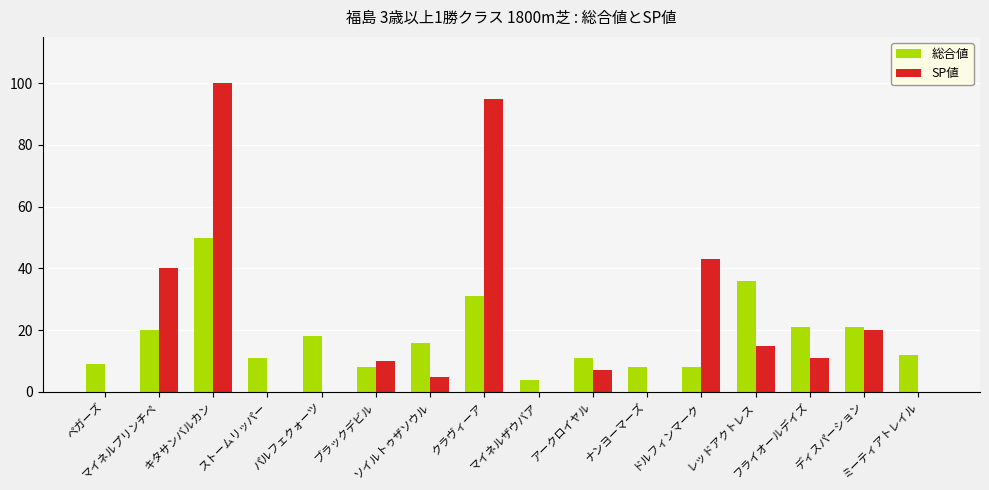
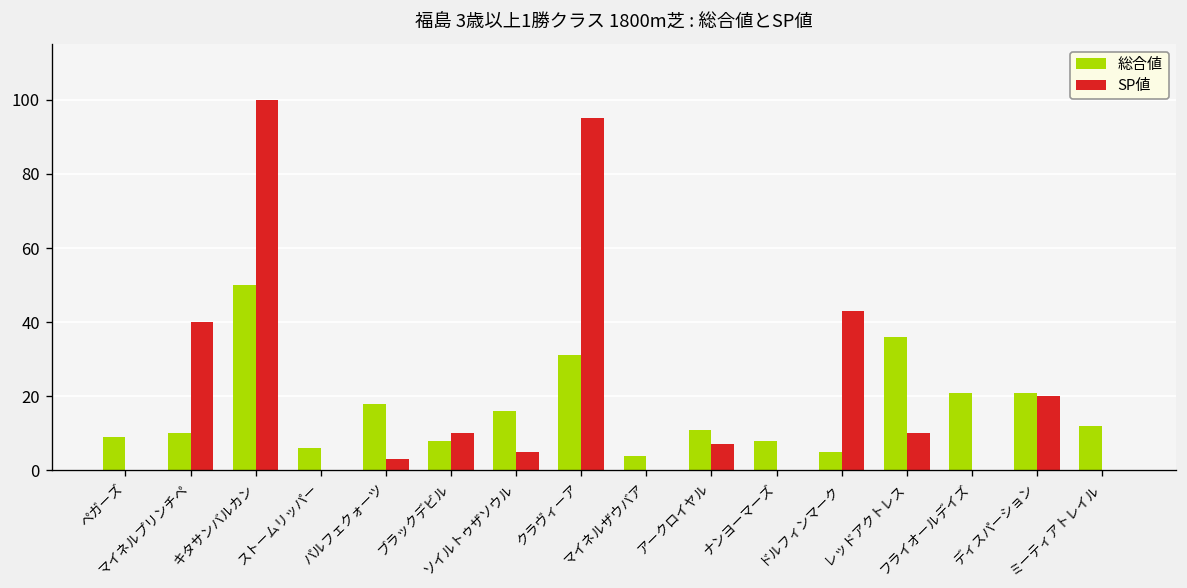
総合値, マイネルプリンチペ: 20 -> 10
総合値, ストームリッパー: 11 -> 6
SP値, パルフェクォーツ: 0 -> 3
総合値, ドルフィンマーク: 8 -> 5
SP値, レッドアクトレス: 15 -> 10
SP値, フライオールデイズ: 11 -> 0
